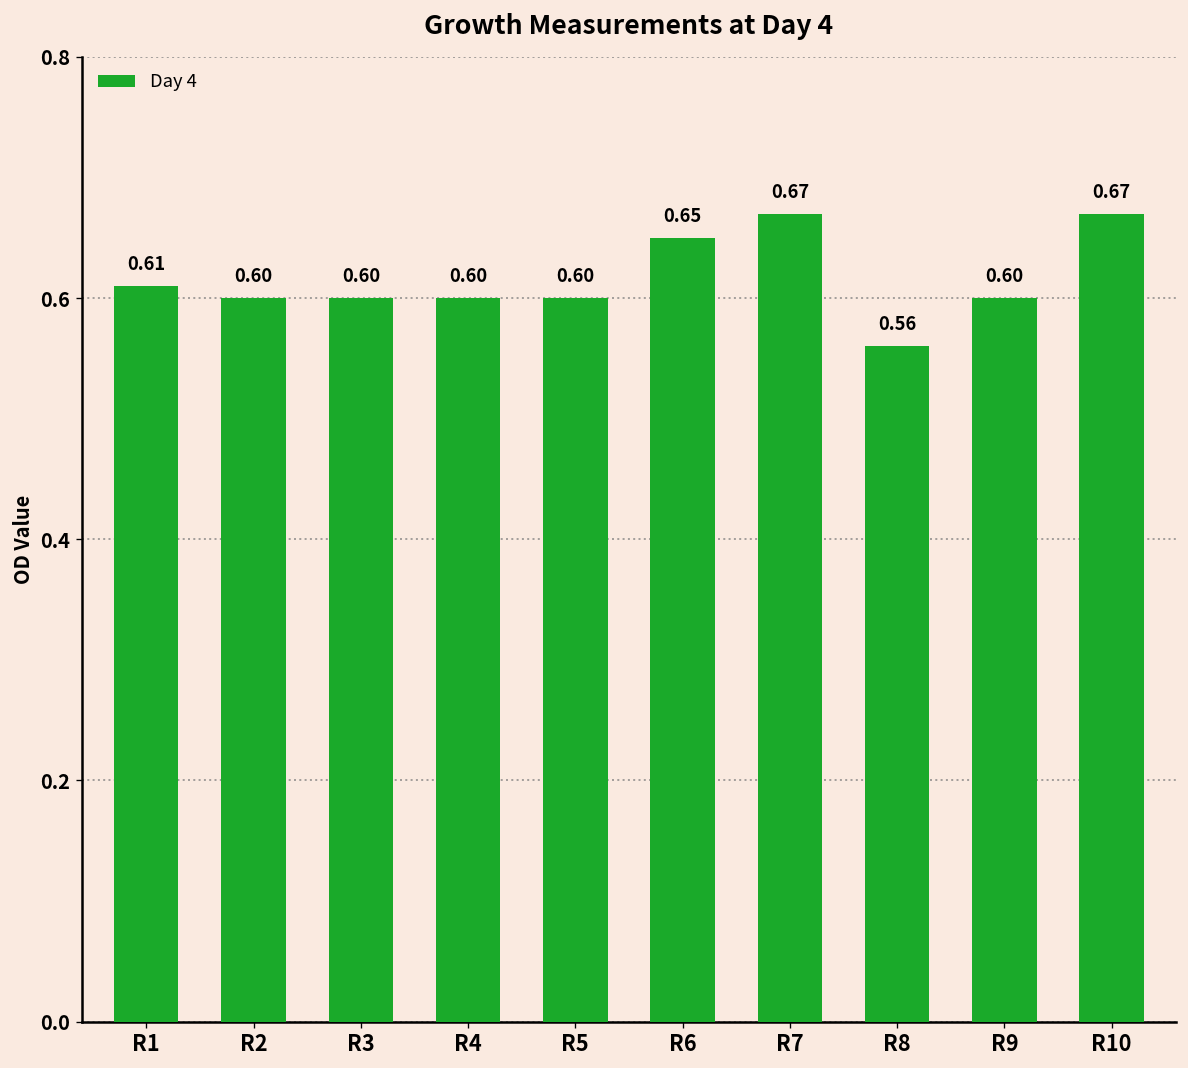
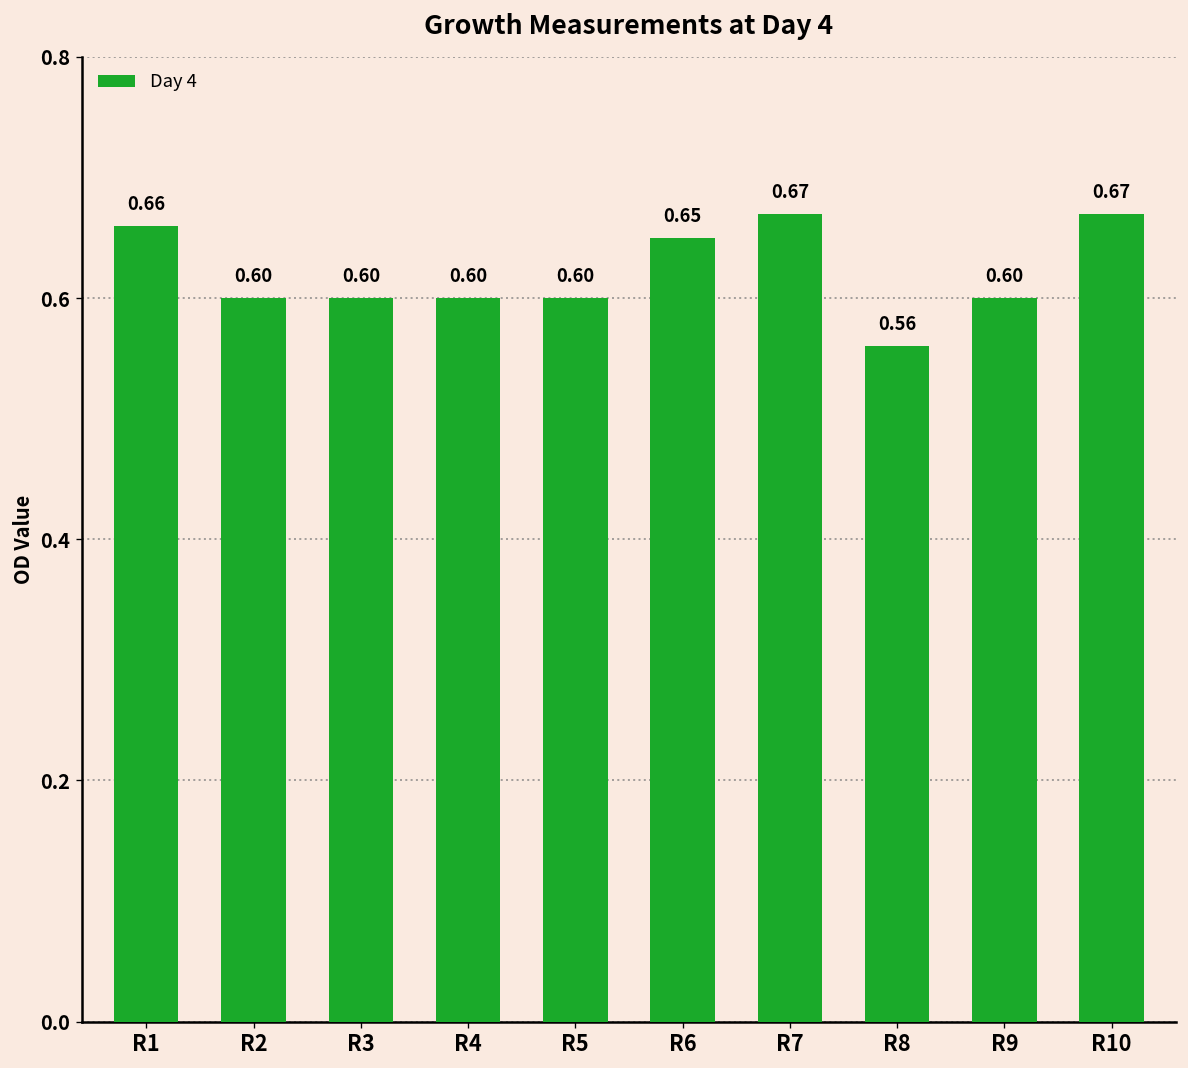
R1: 0.61 -> 0.66
